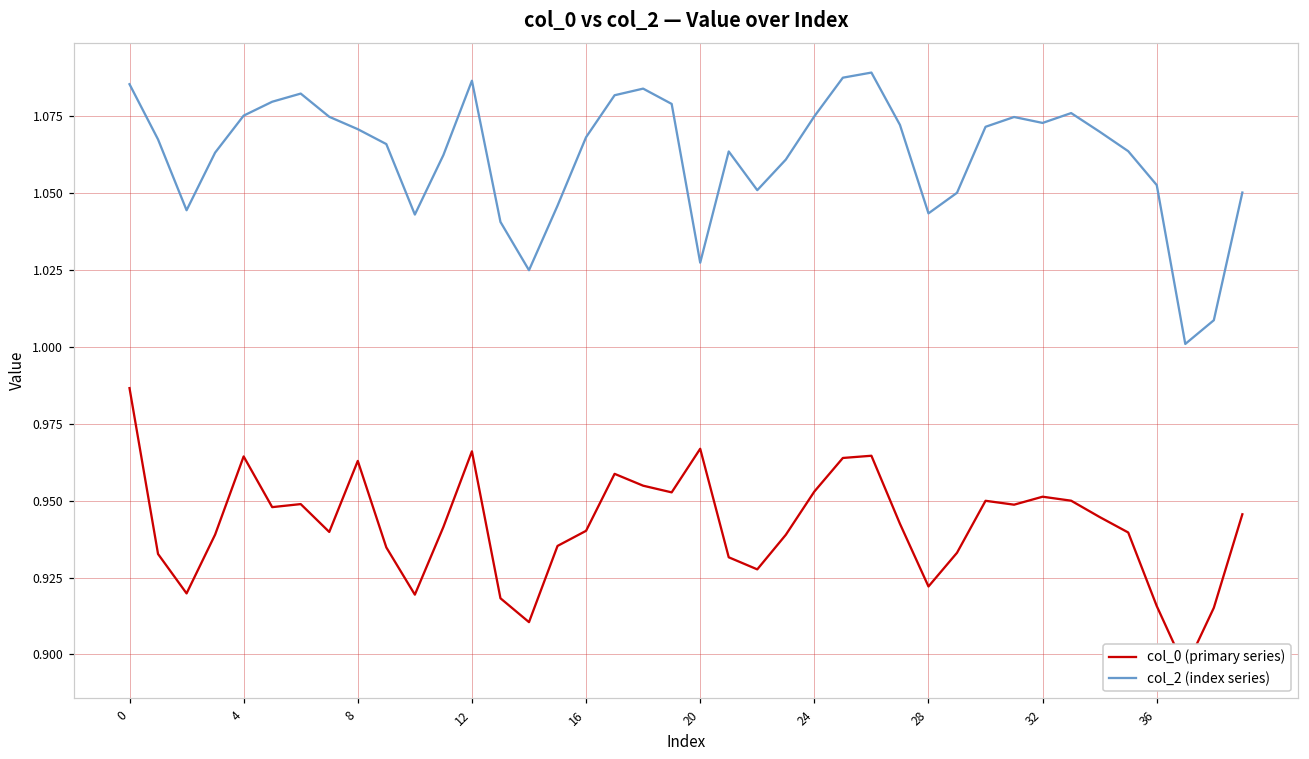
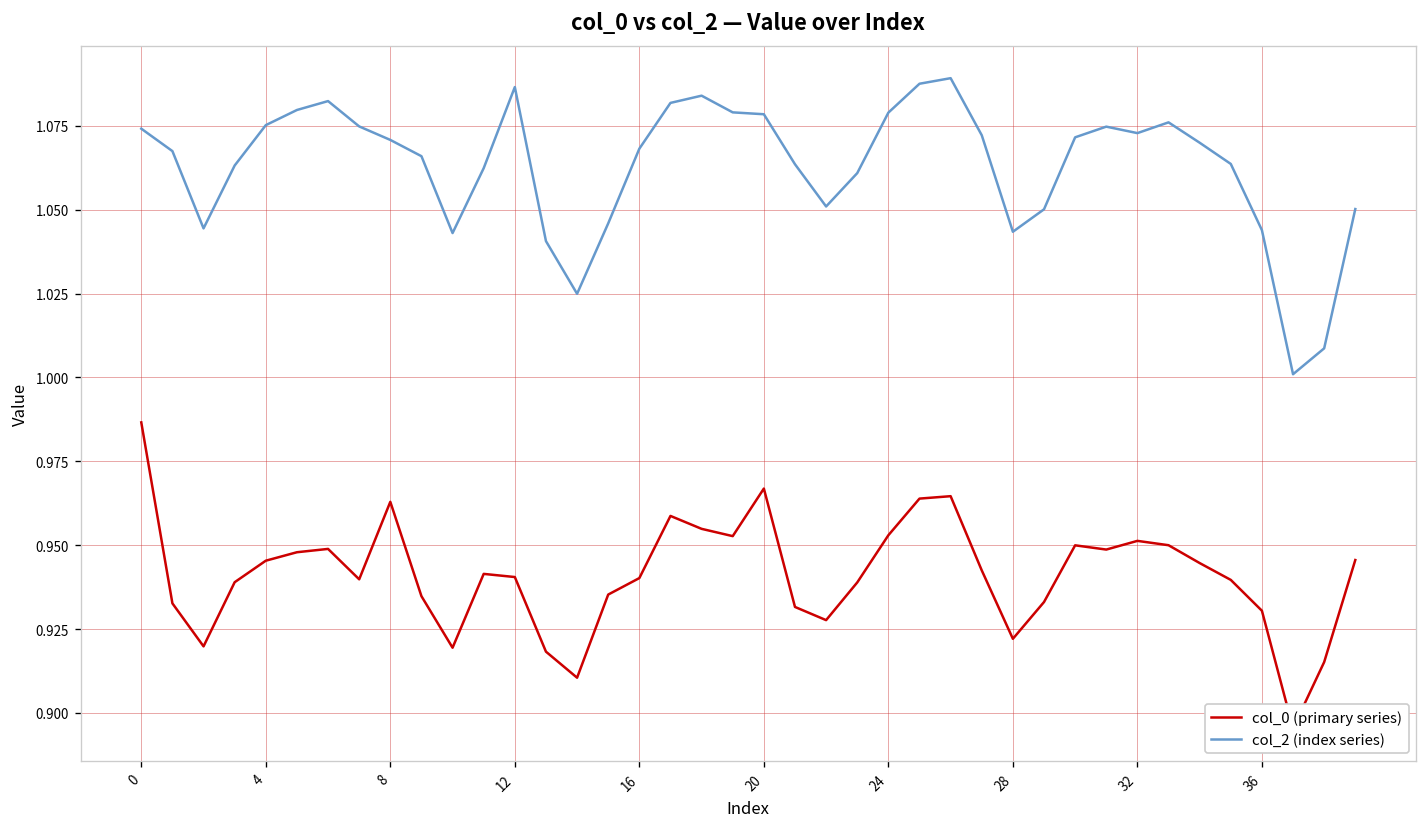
col_2 (index series), 0: 1.085 -> 1.074
col_0 (primary series), 4: 0.964 -> 0.945
col_0 (primary series), 12: 0.966 -> 0.941
col_2 (index series), 20: 1.027 -> 1.078
col_2 (index series), 24: 1.075 -> 1.079
col_0 (primary series), 36: 0.916 -> 0.930
col_2 (index series), 36: 1.053 -> 1.044
